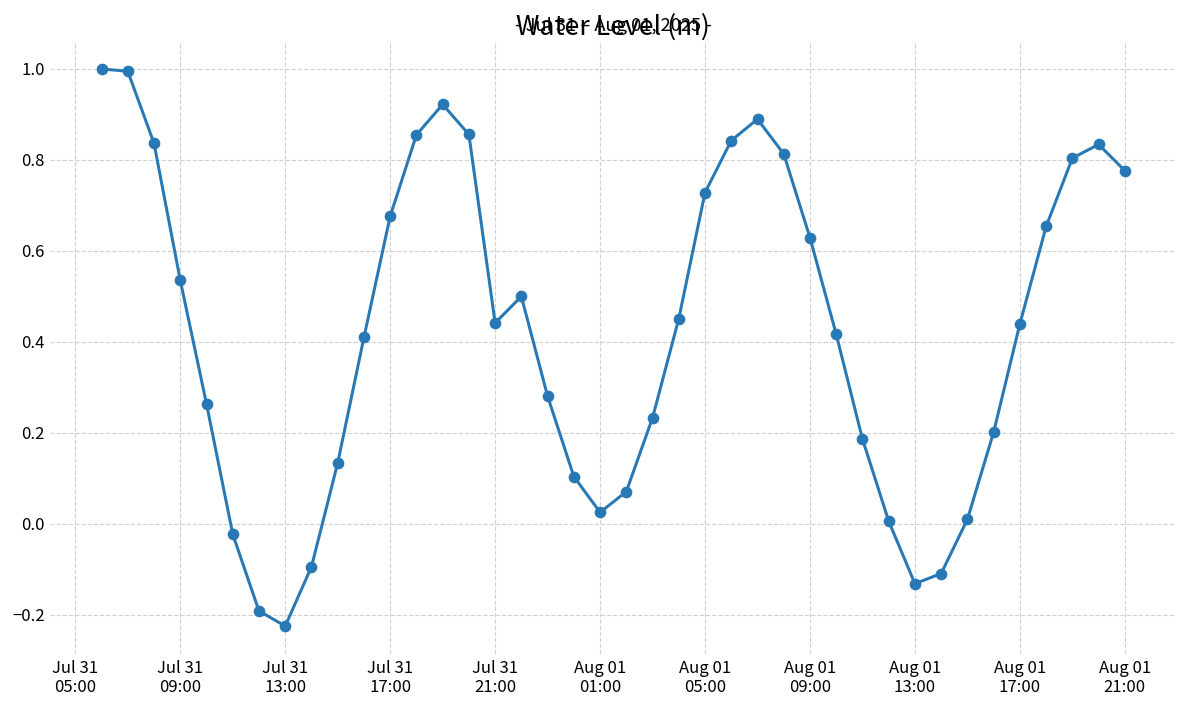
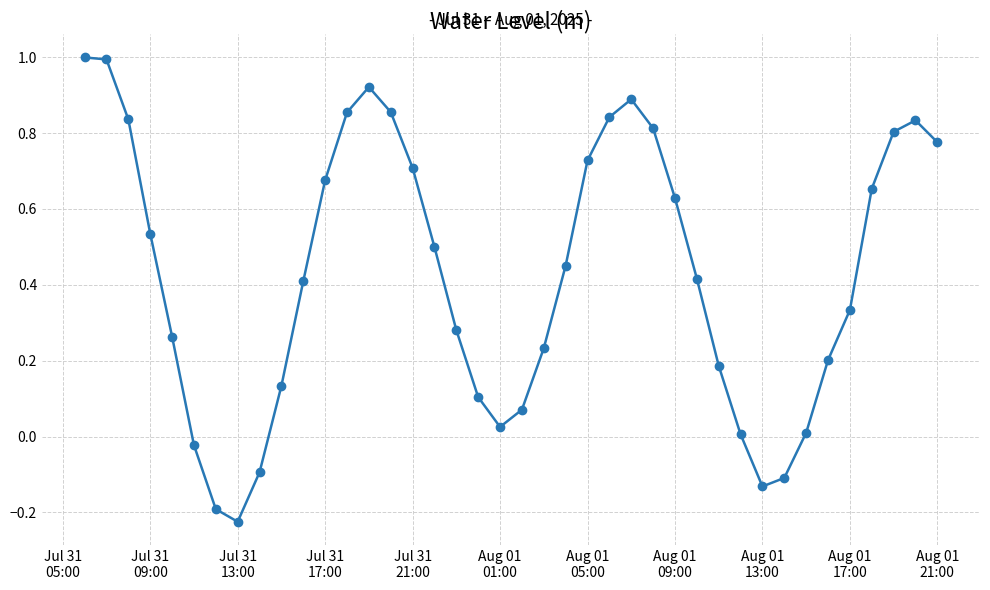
Jul 31 21:00: 0.44 -> 0.71
Aug 01 17:00: 0.44 -> 0.33
